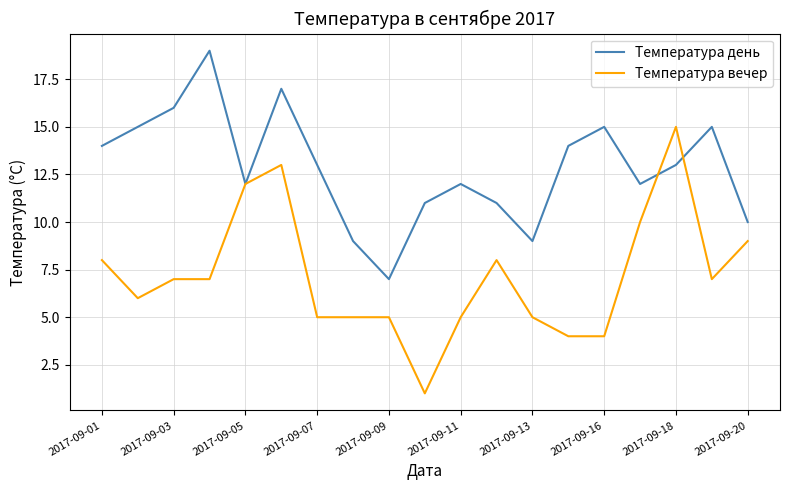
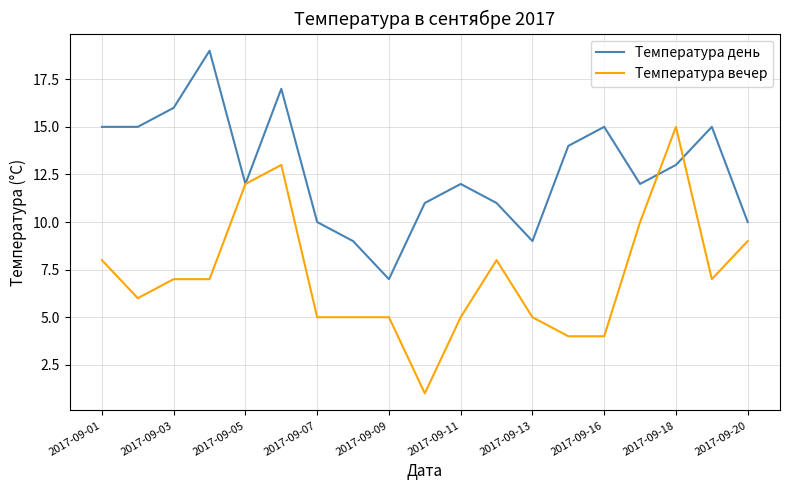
Температура день, 2017-09-01: 14 -> 15
Температура день, 2017-09-07: 13 -> 10
